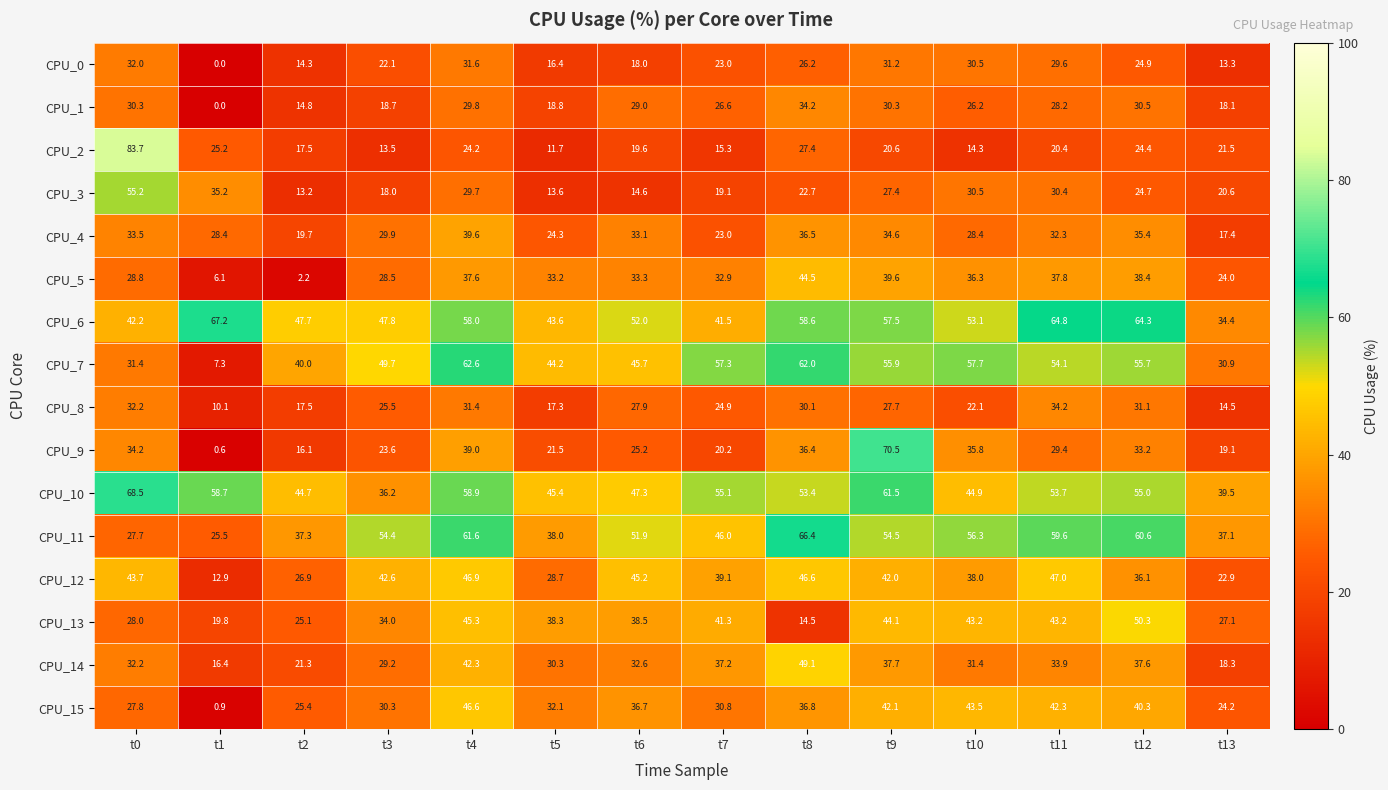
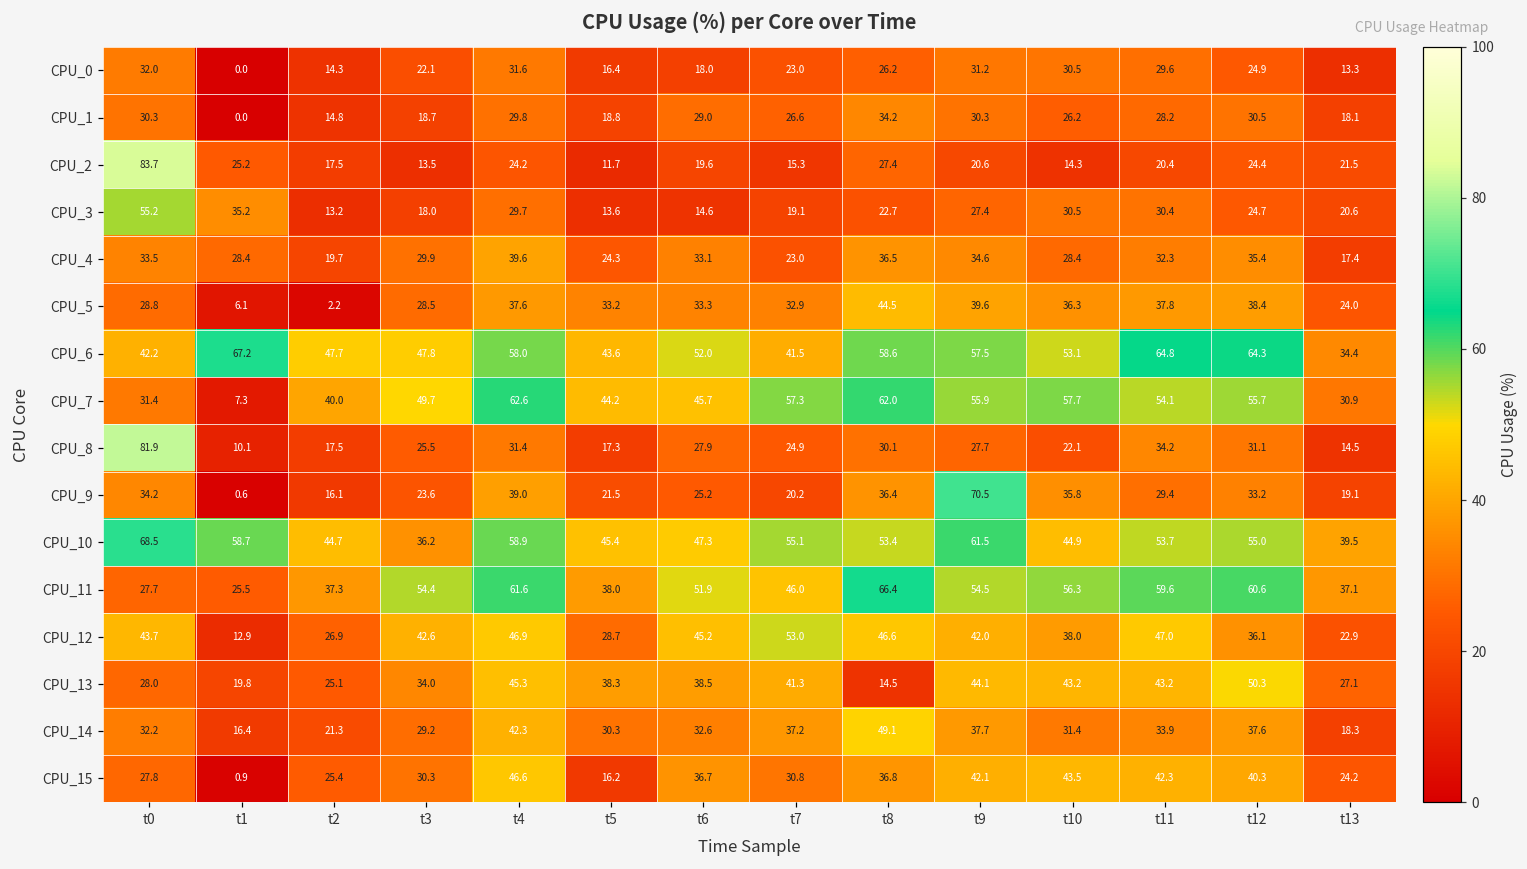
CPU_8, t0: 32.2 -> 81.9
CPU_12, t7: 39.1 -> 53.0
CPU_15, t5: 32.1 -> 16.2
